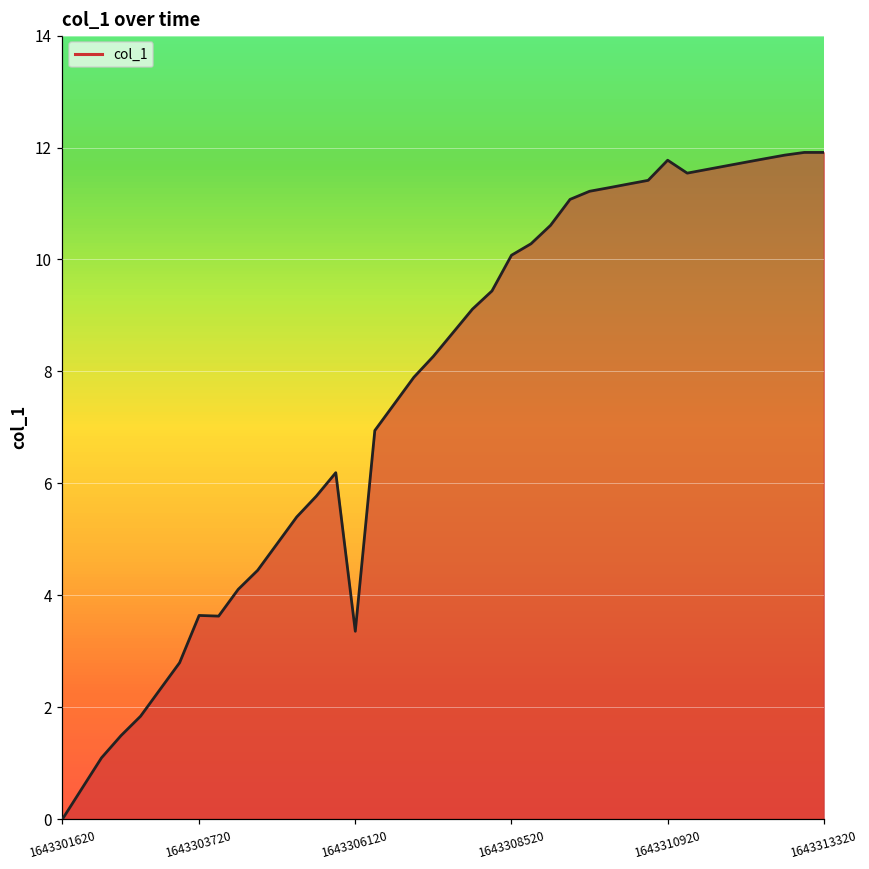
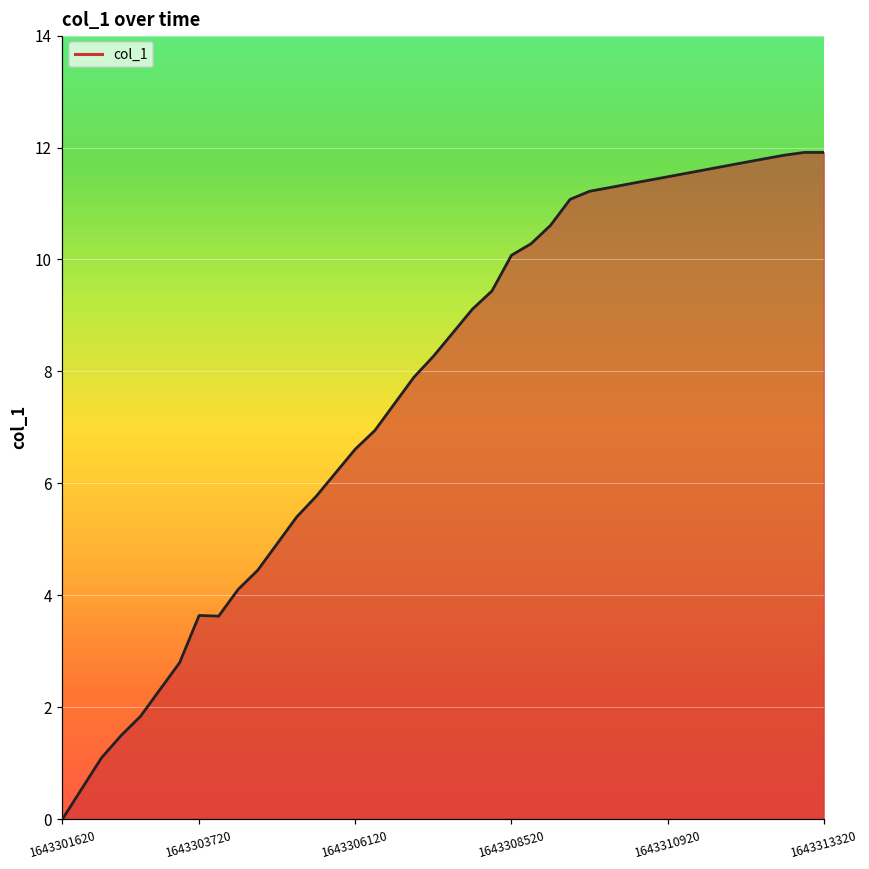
1643306120: 3.4 -> 6.6
1643310920: 11.8 -> 11.5
